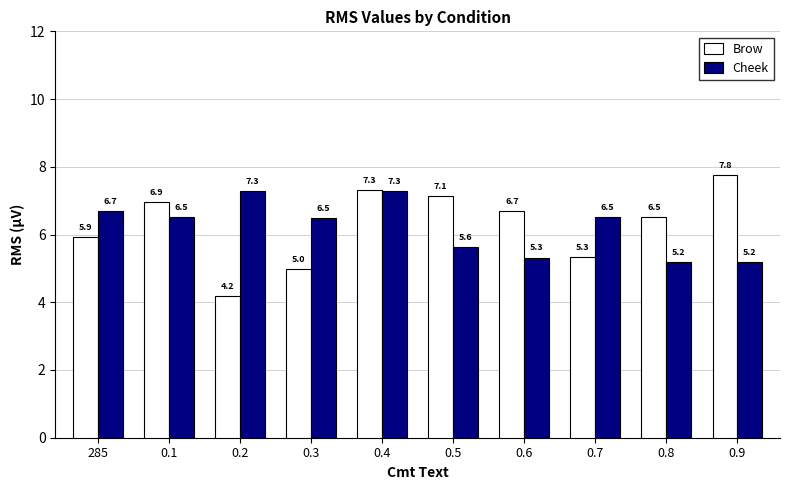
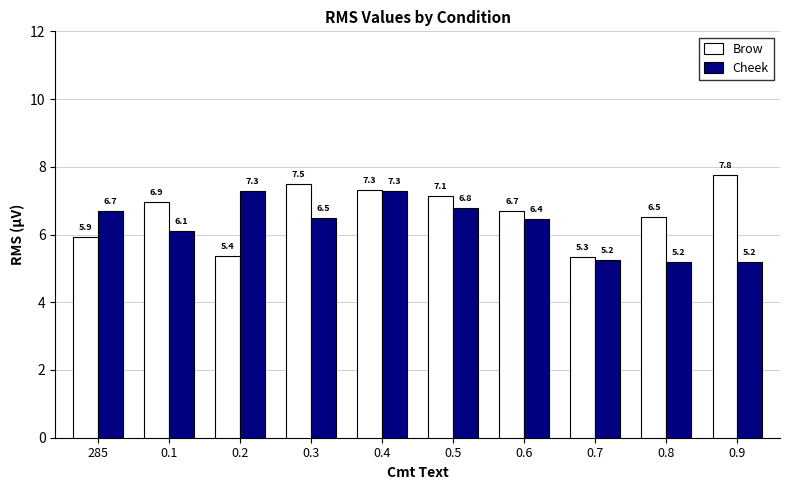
Cheek, 0.1: 6.5 -> 6.1
Brow, 0.2: 4.2 -> 5.4
Brow, 0.3: 5.0 -> 7.5
Cheek, 0.5: 5.6 -> 6.8
Cheek, 0.6: 5.3 -> 6.4
Cheek, 0.7: 6.5 -> 5.2
